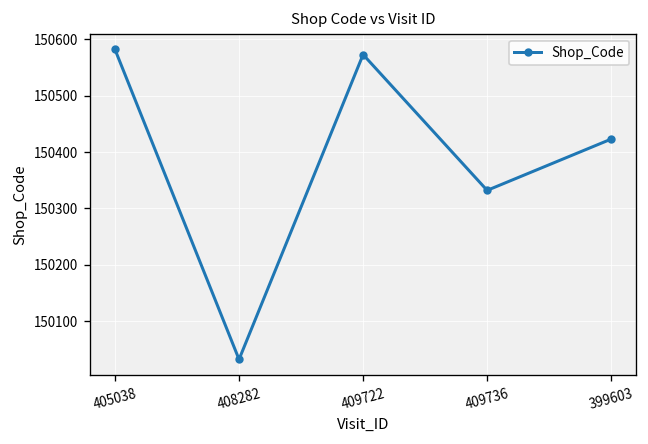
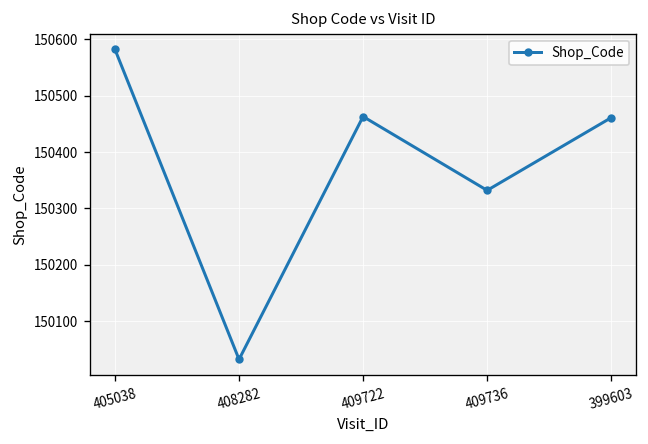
409722: 150570 -> 150460
399603: 150420 -> 150460
